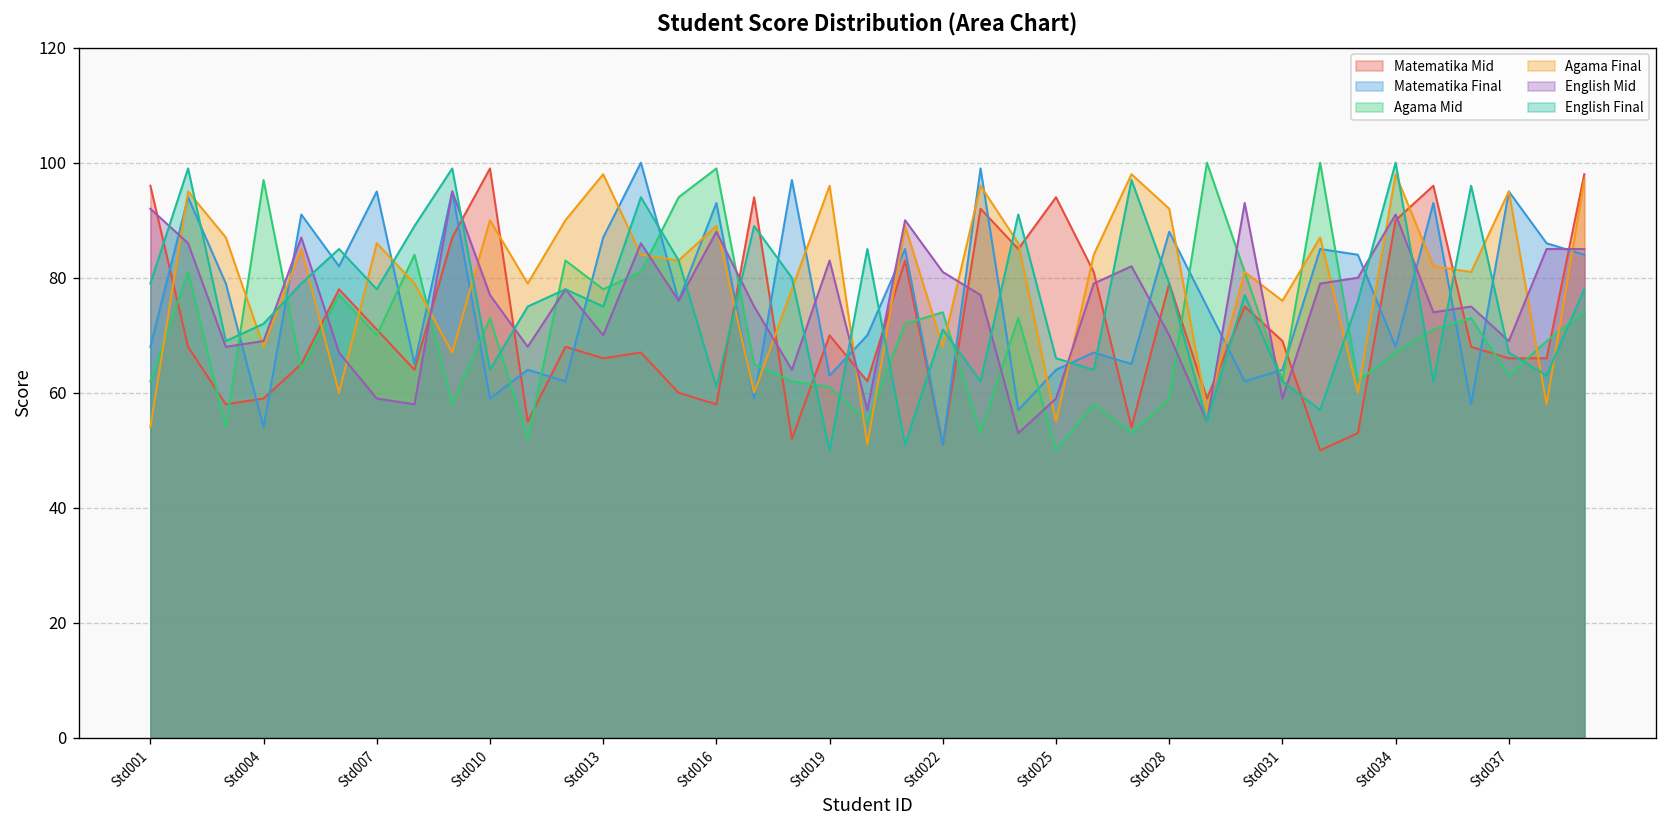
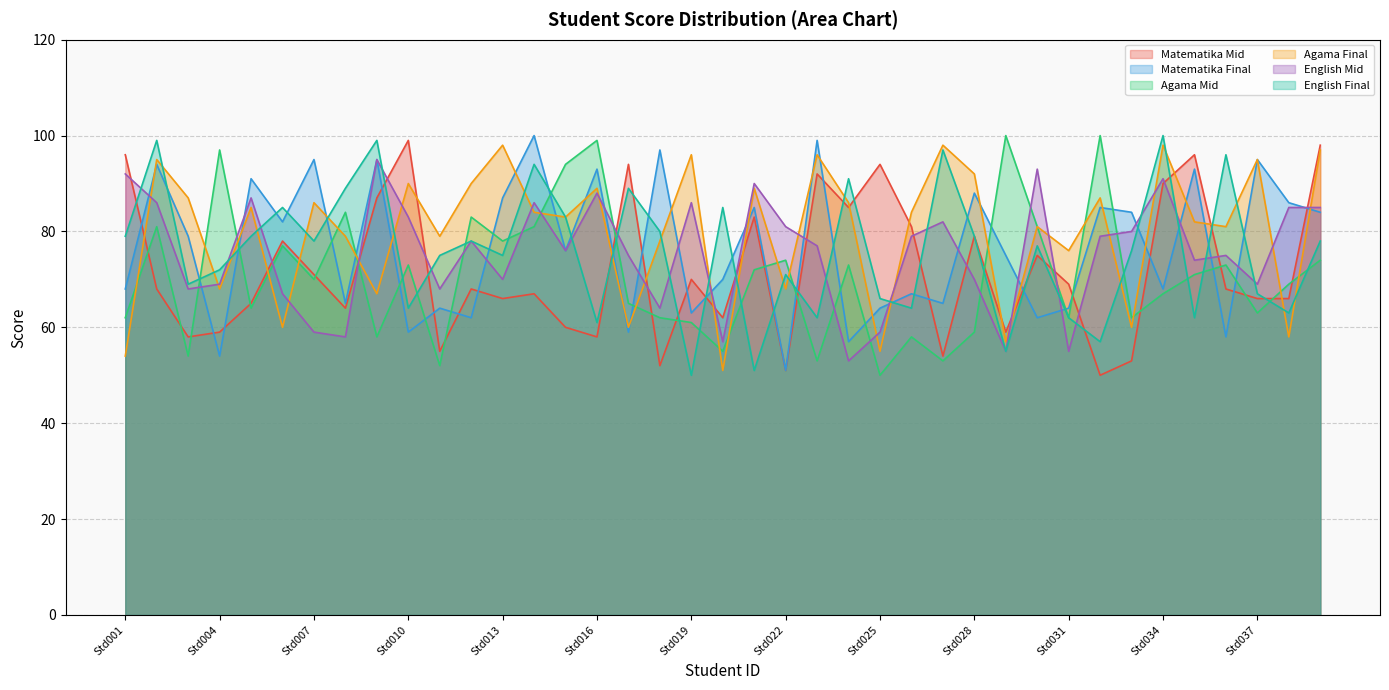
English Mid, Std010: 77 -> 83
English Mid, Std019: 83 -> 86
English Mid, Std031: 59 -> 55
